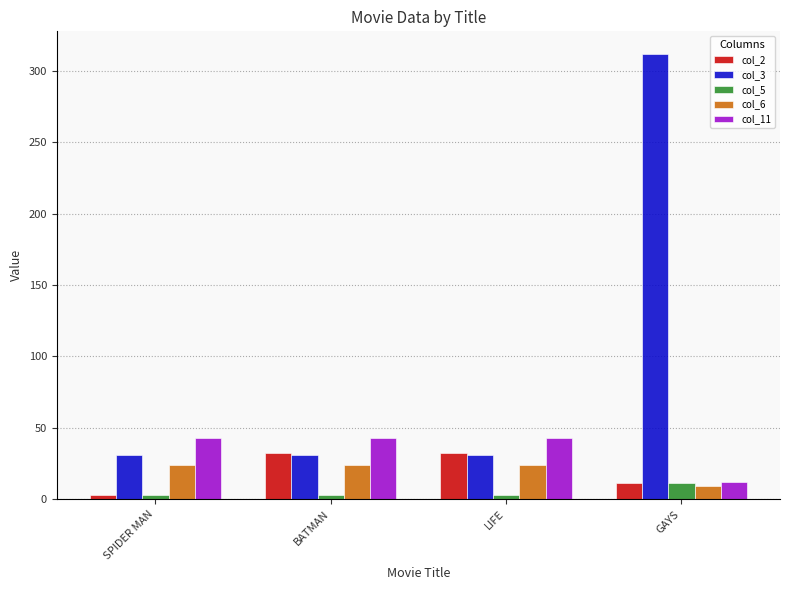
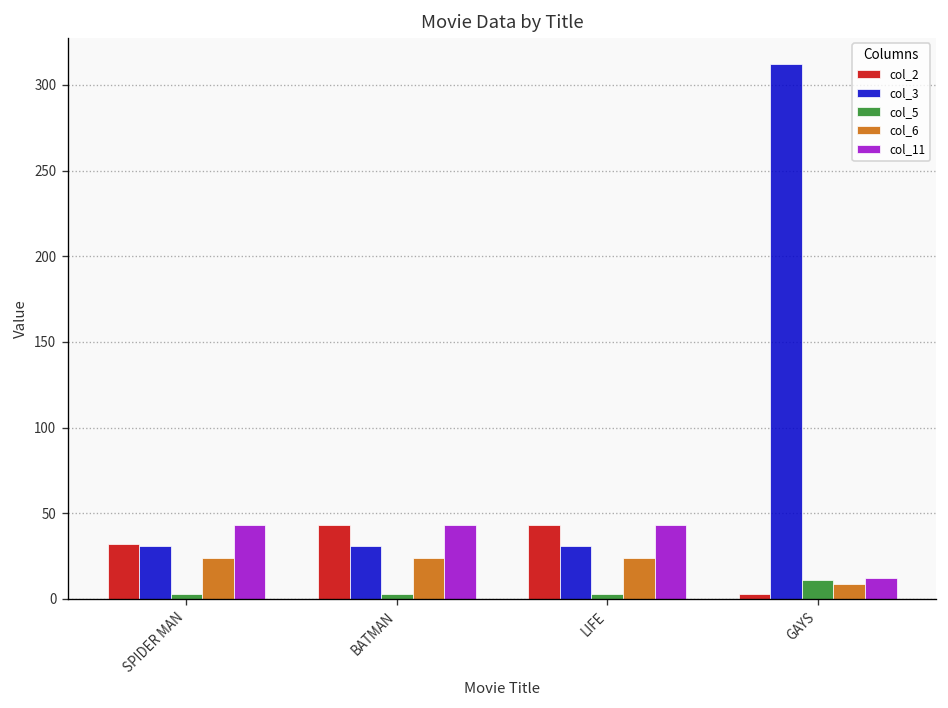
col_2, SPIDER MAN: 3 -> 32
col_2, BATMAN: 32 -> 43
col_2, LIFE: 32 -> 43
col_2, GAYS: 11 -> 3
